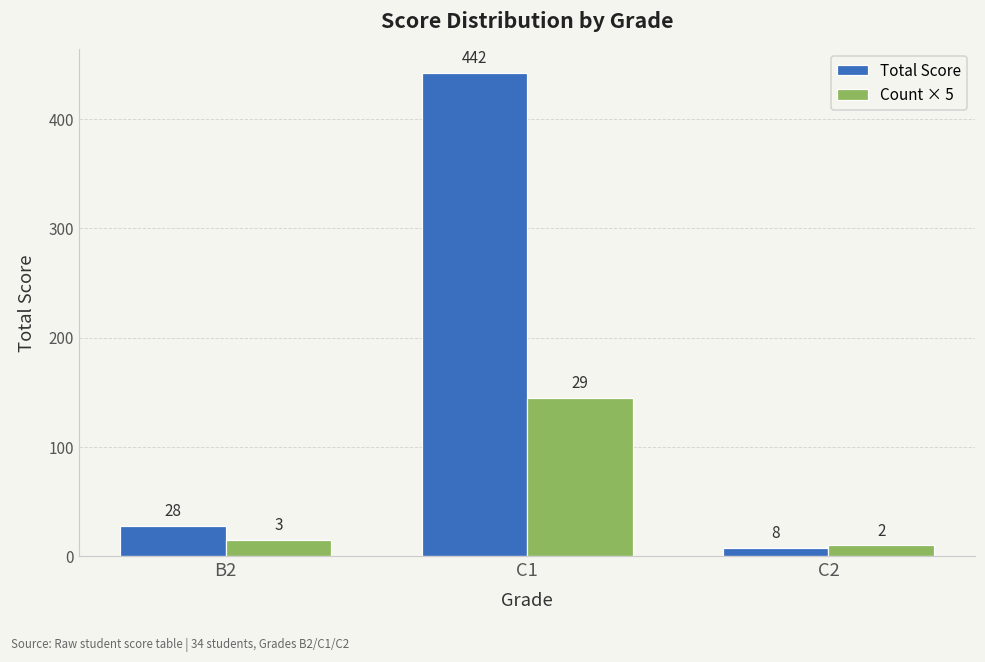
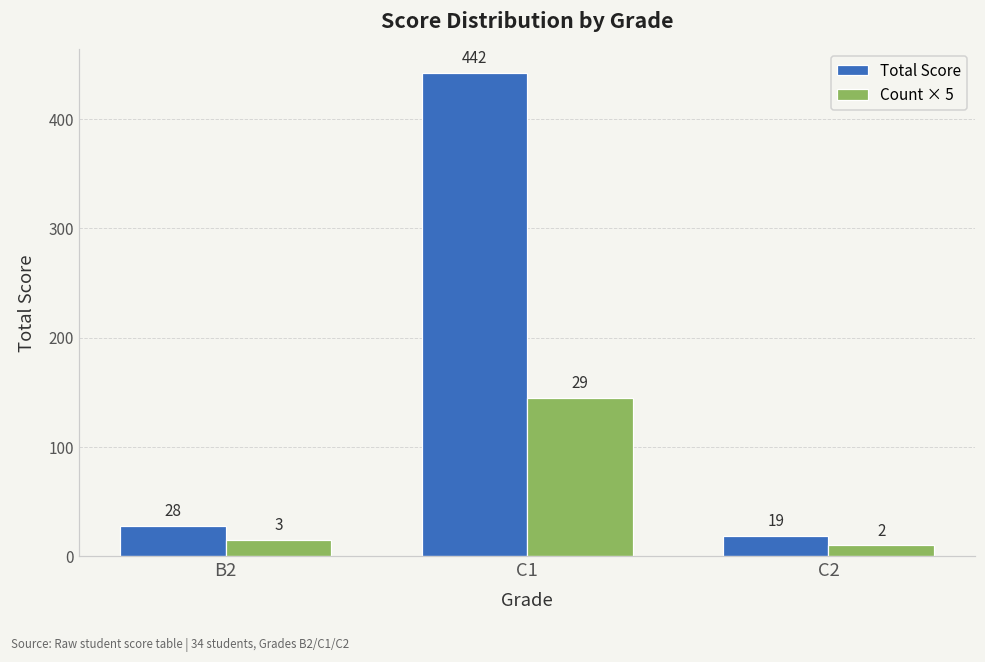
Total Score, C2: 8 -> 19
